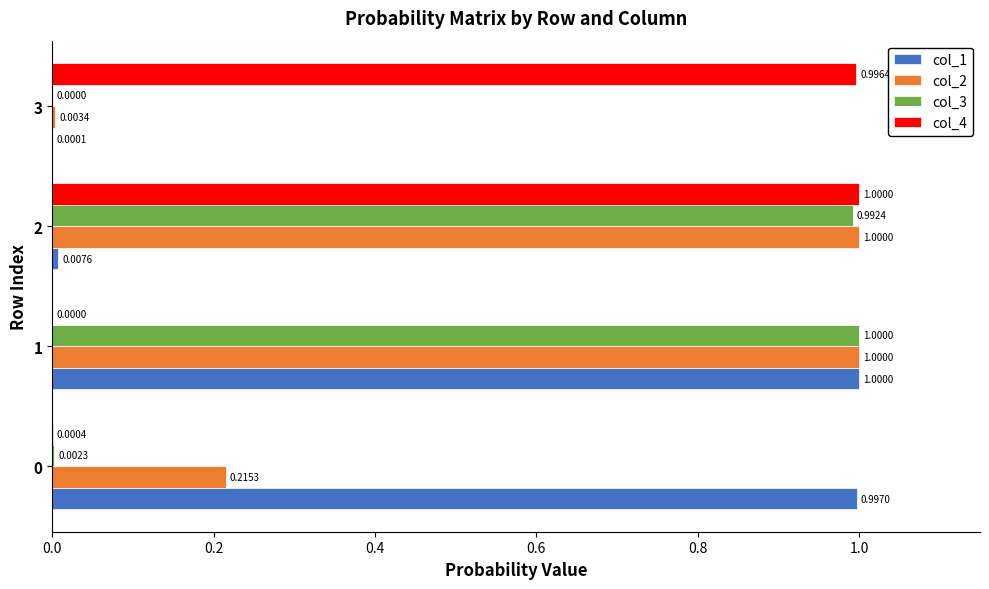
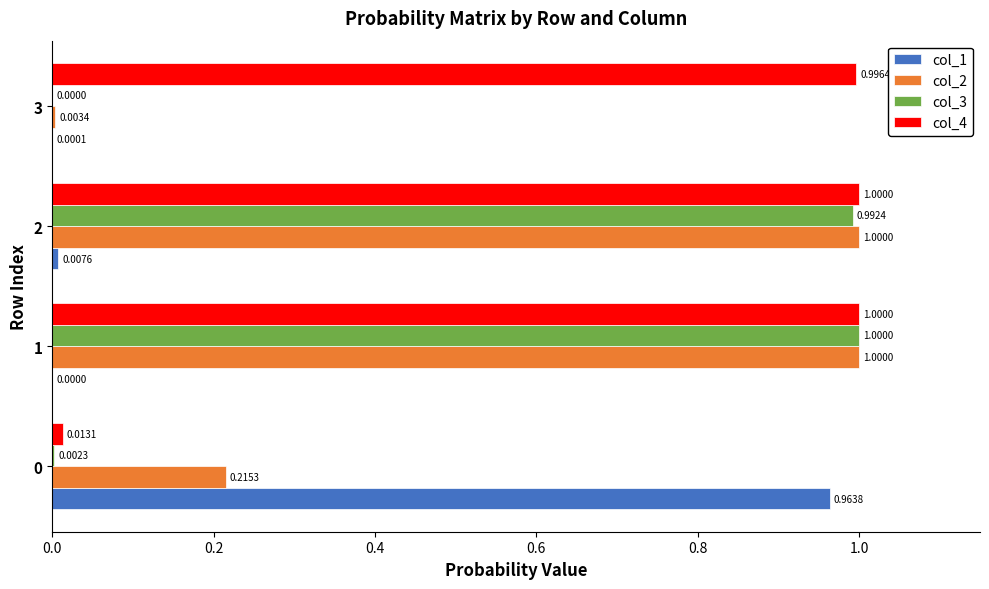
col_4, 1: 0.0000 -> 1.0000
col_1, 1: 1.0000 -> 0.0000
col_4, 0: 0.0004 -> 0.0131
col_1, 0: 0.9970 -> 0.9638
